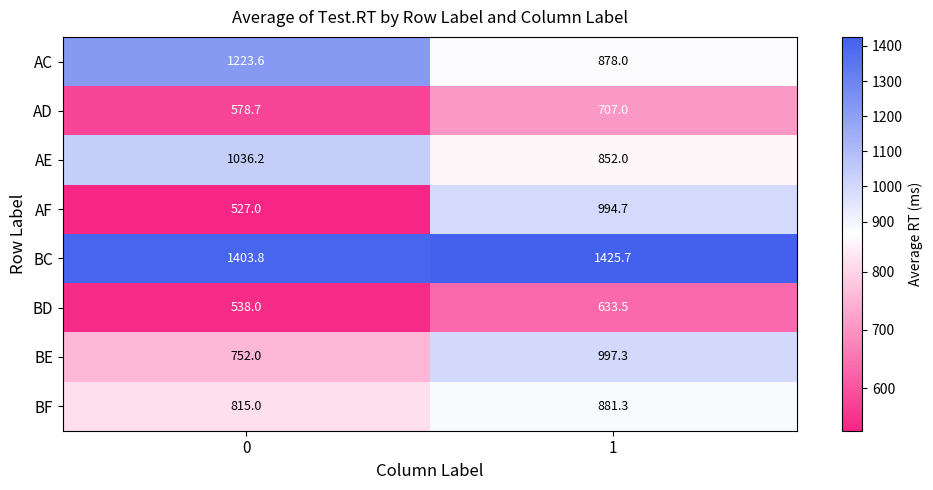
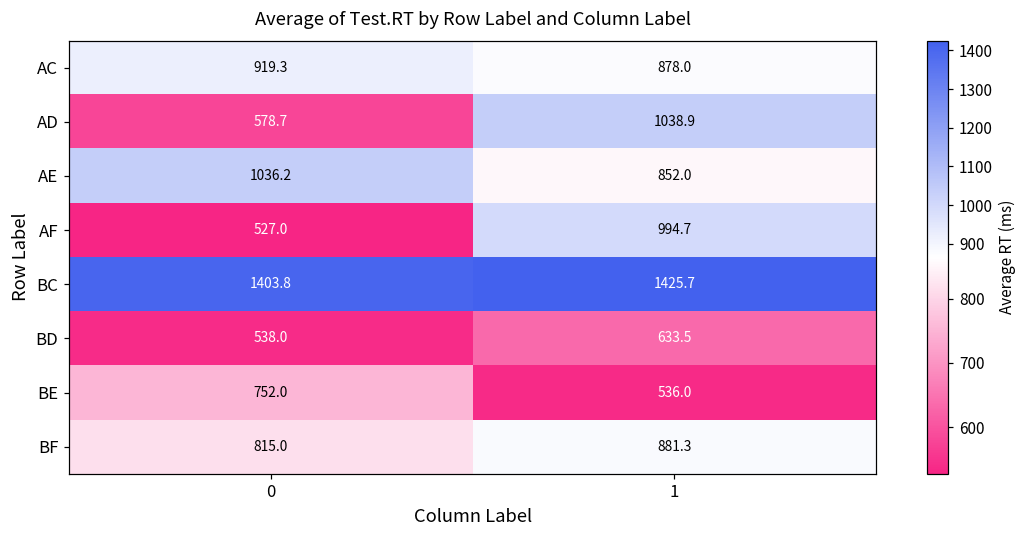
AC, 0: 1223.6 -> 919.3
AD, 1: 707.0 -> 1038.9
BE, 1: 997.3 -> 536.0
